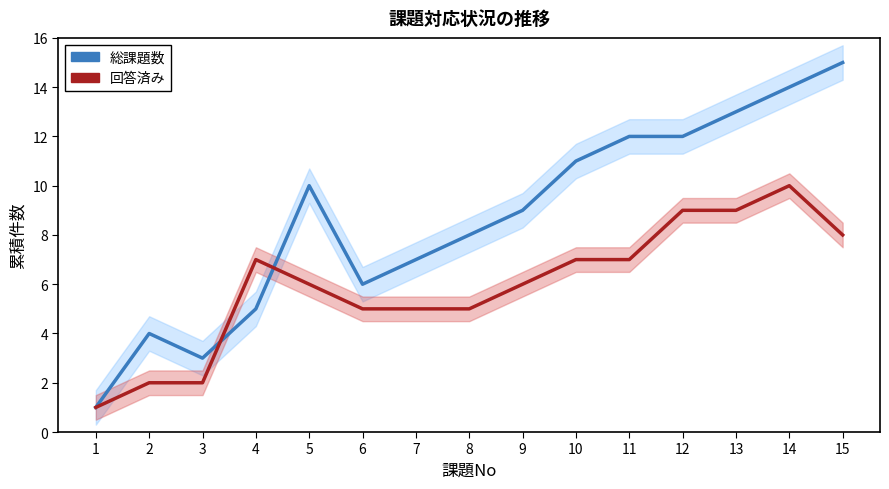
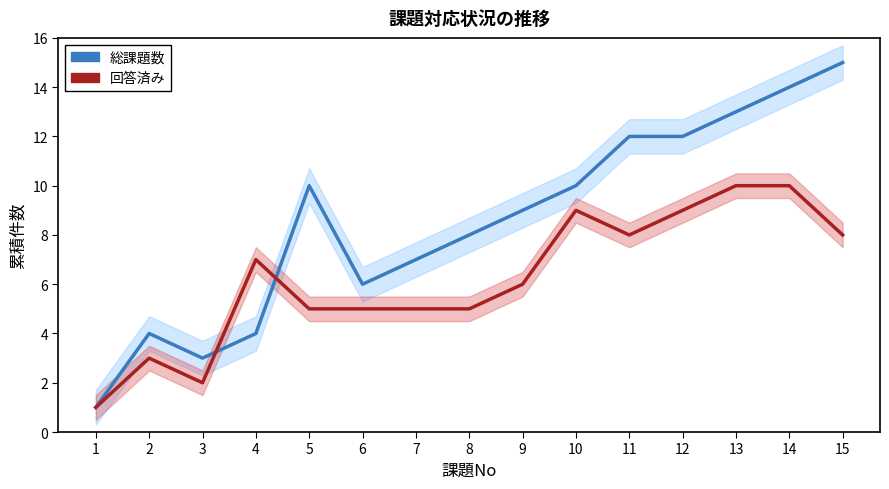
回答済み, 2: 2 -> 3
総課題数, 4: 5 -> 4
回答済み, 5: 6 -> 5
総課題数, 10: 11 -> 10
回答済み, 10: 7 -> 9
回答済み, 11: 7 -> 8
回答済み, 13: 9 -> 10
